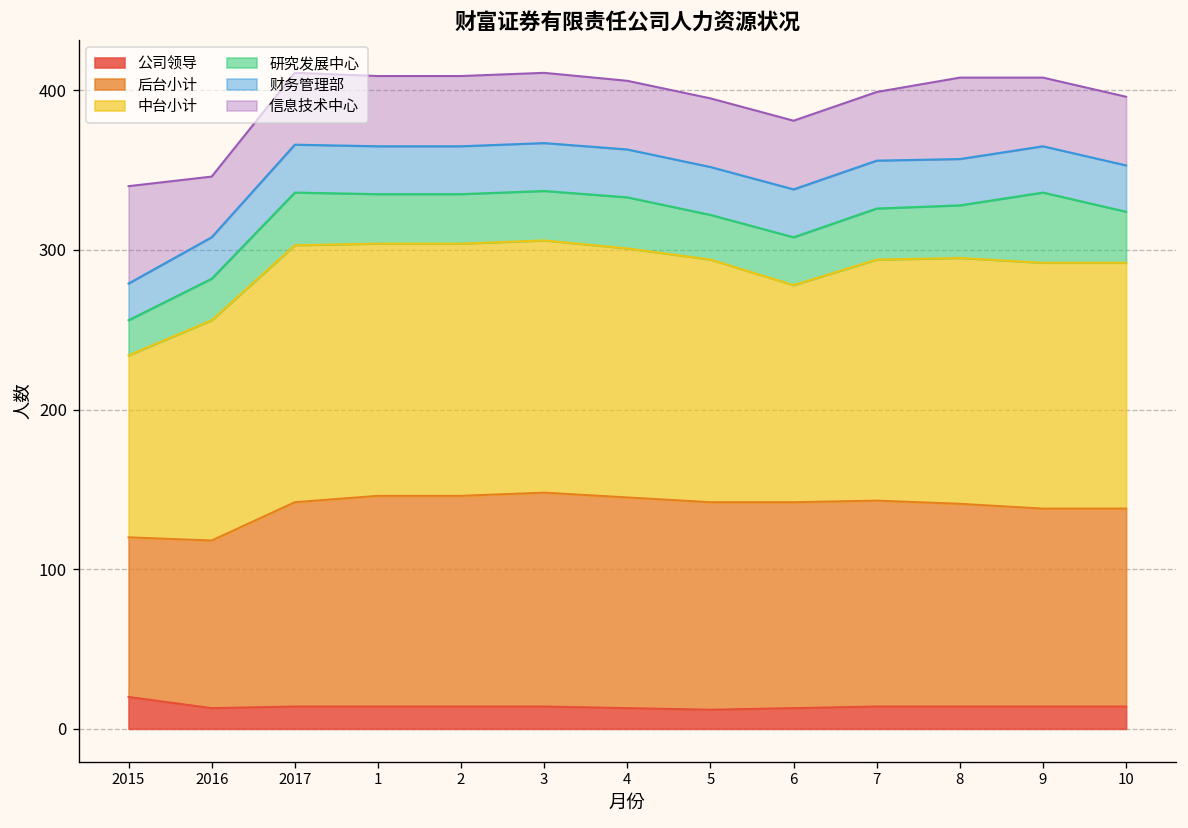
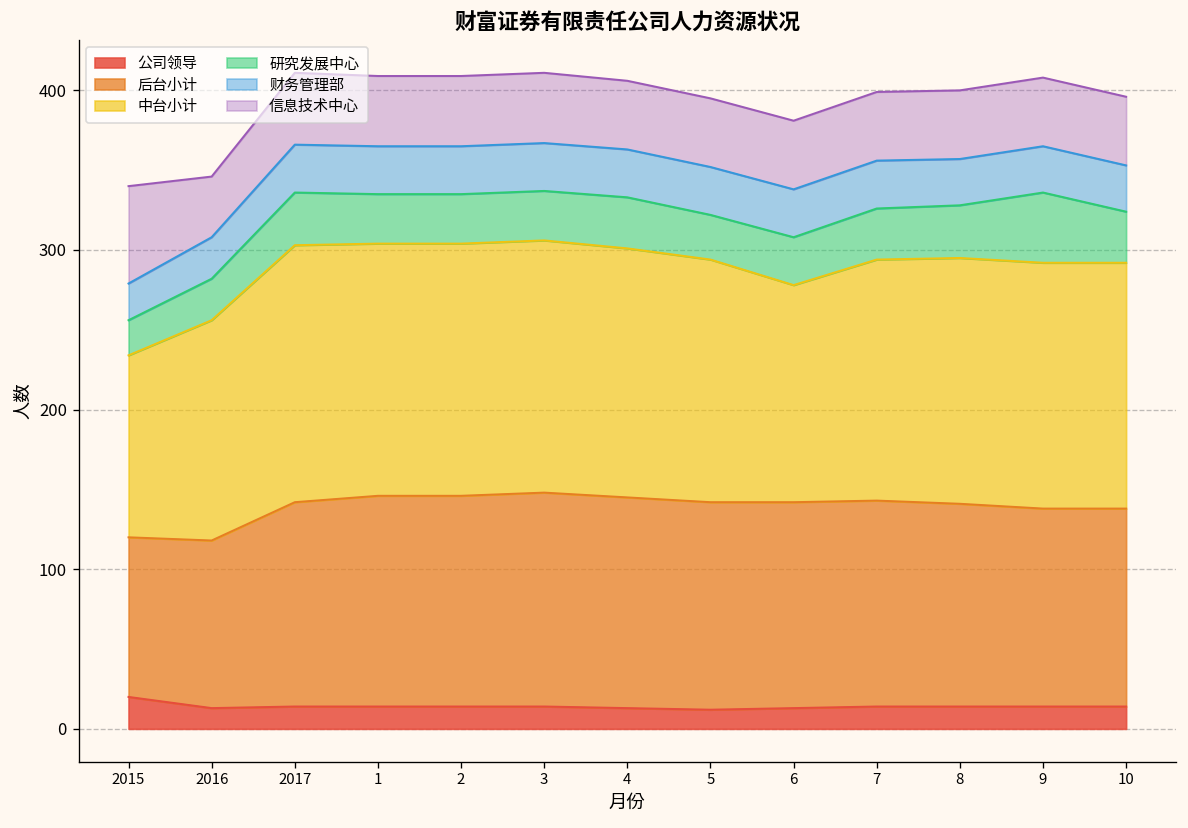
信息技术中心, 8: 51 -> 43
